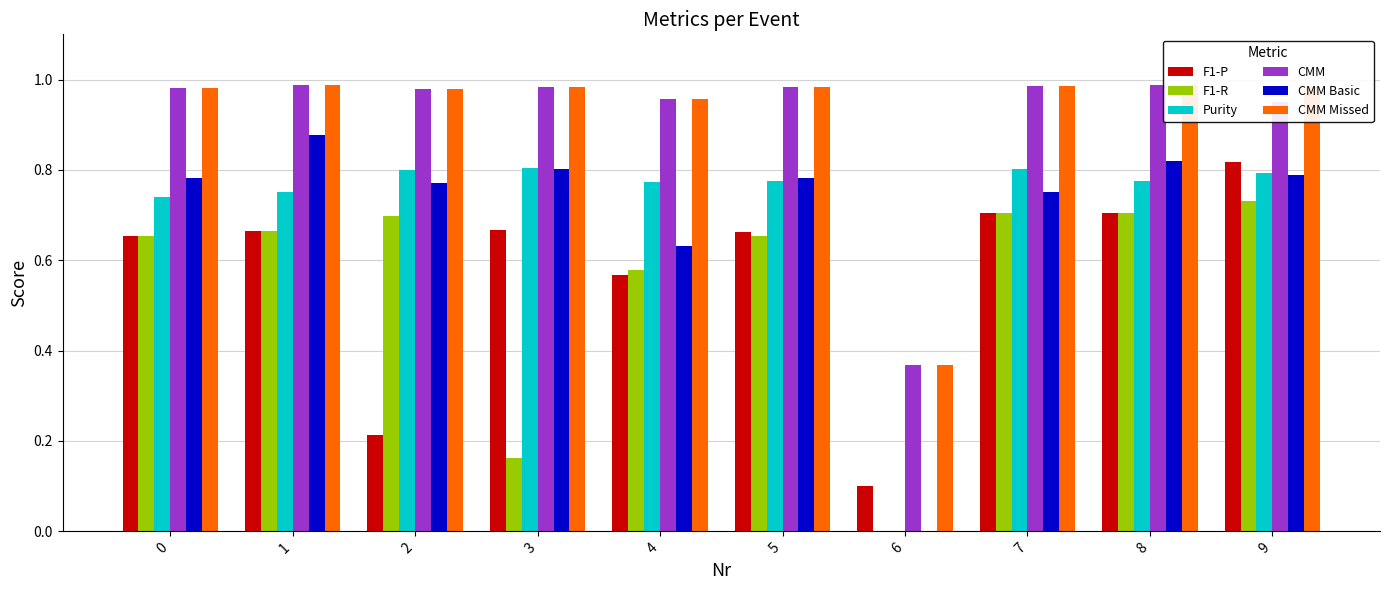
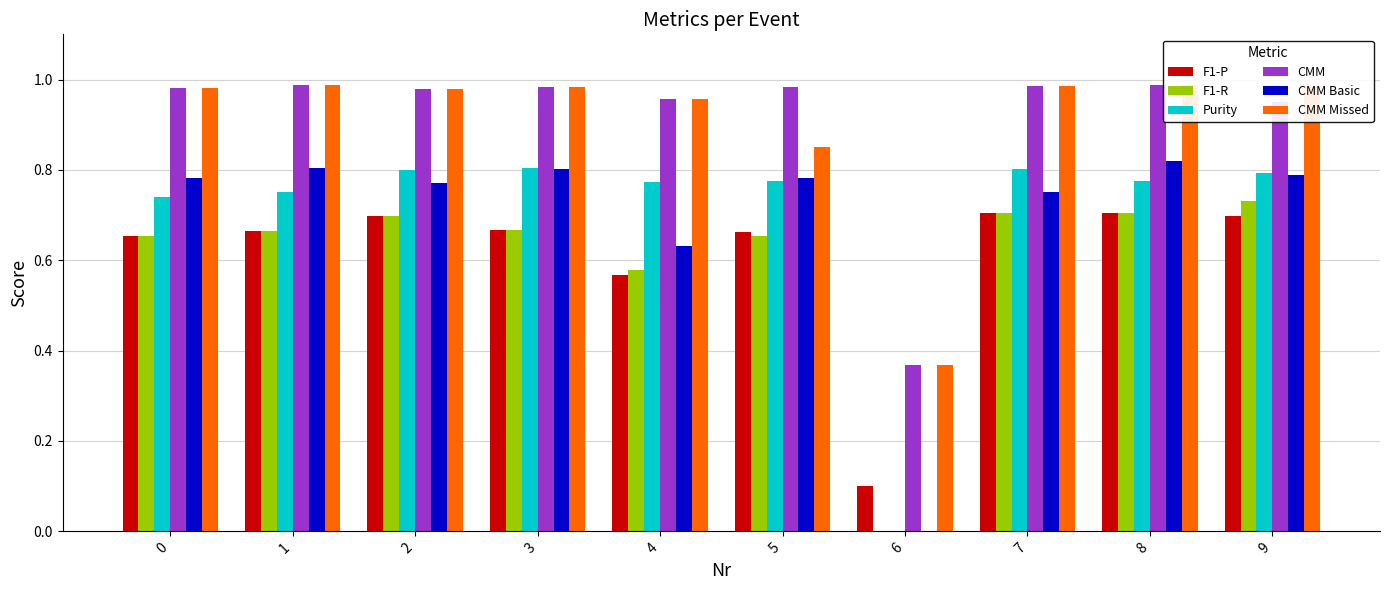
CMM Basic, 1: 0.88 -> 0.80
F1-P, 2: 0.21 -> 0.70
F1-R, 3: 0.16 -> 0.67
CMM Missed, 5: 0.98 -> 0.85
F1-P, 9: 0.82 -> 0.70
